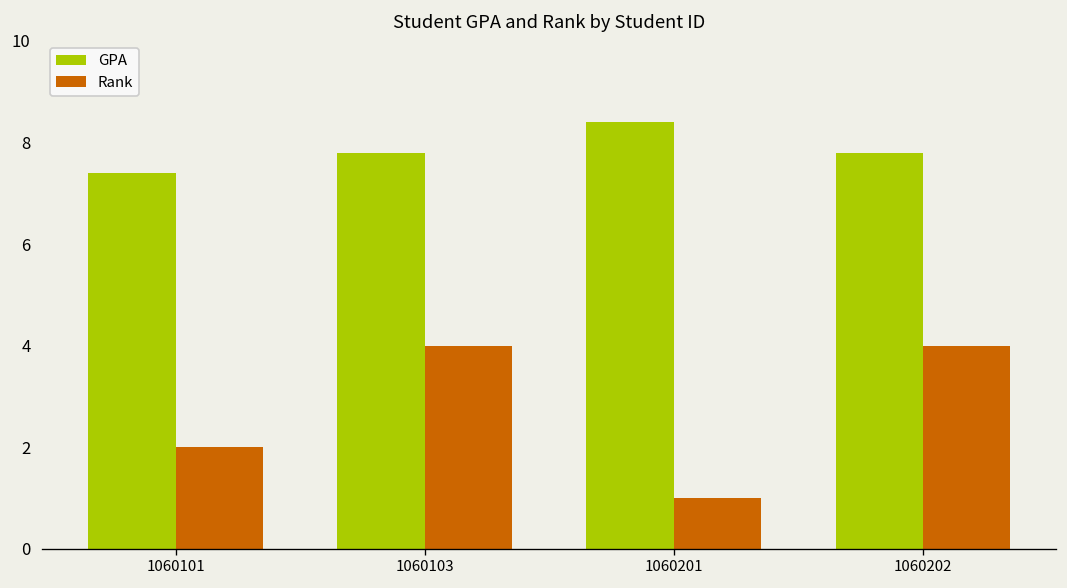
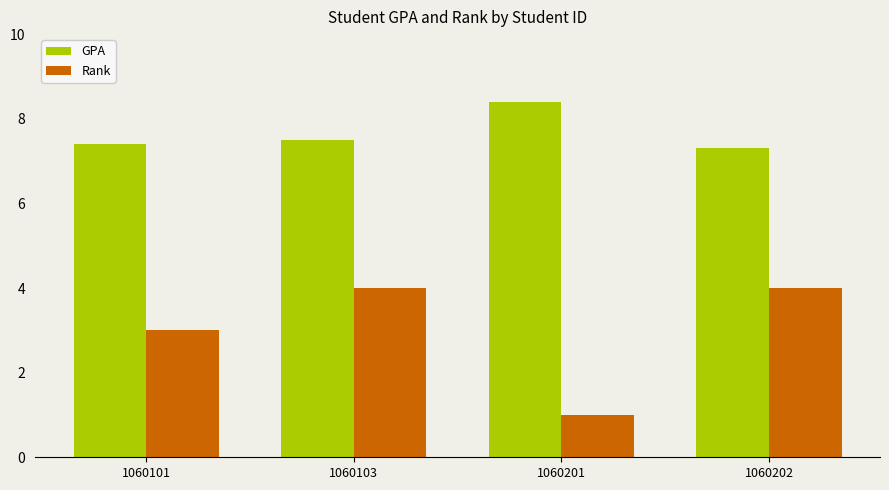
Rank, 1060101: 2 -> 3
GPA, 1060103: 7.8 -> 7.5
GPA, 1060202: 7.8 -> 7.3
